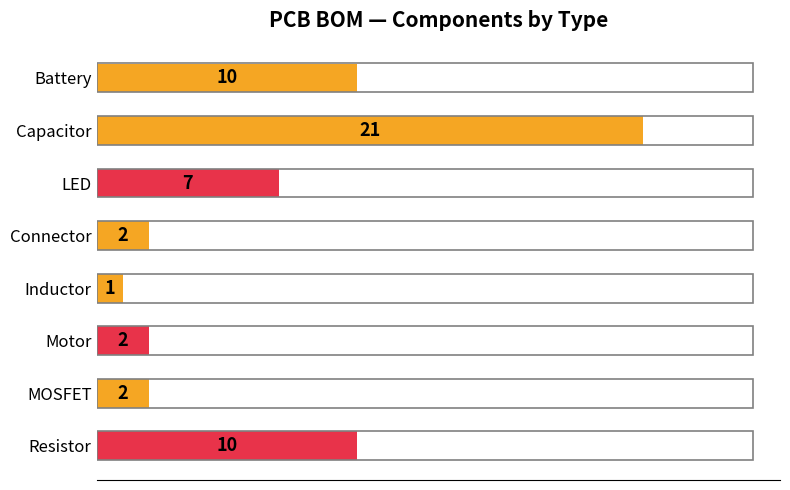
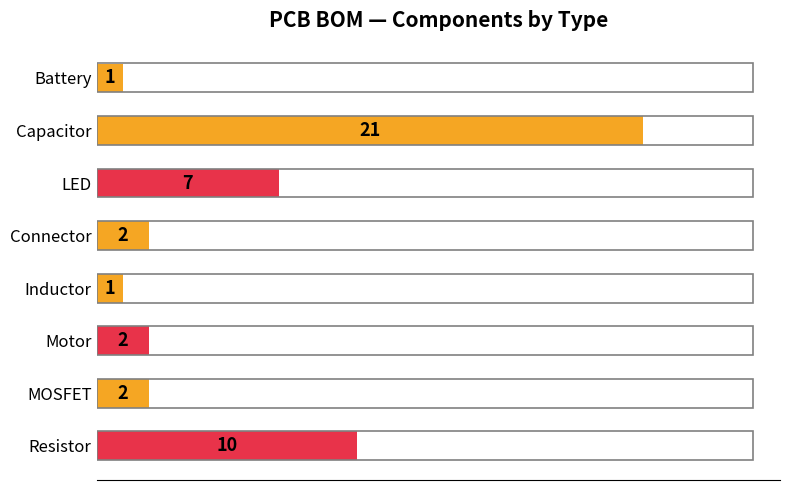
Battery: 10 -> 1
